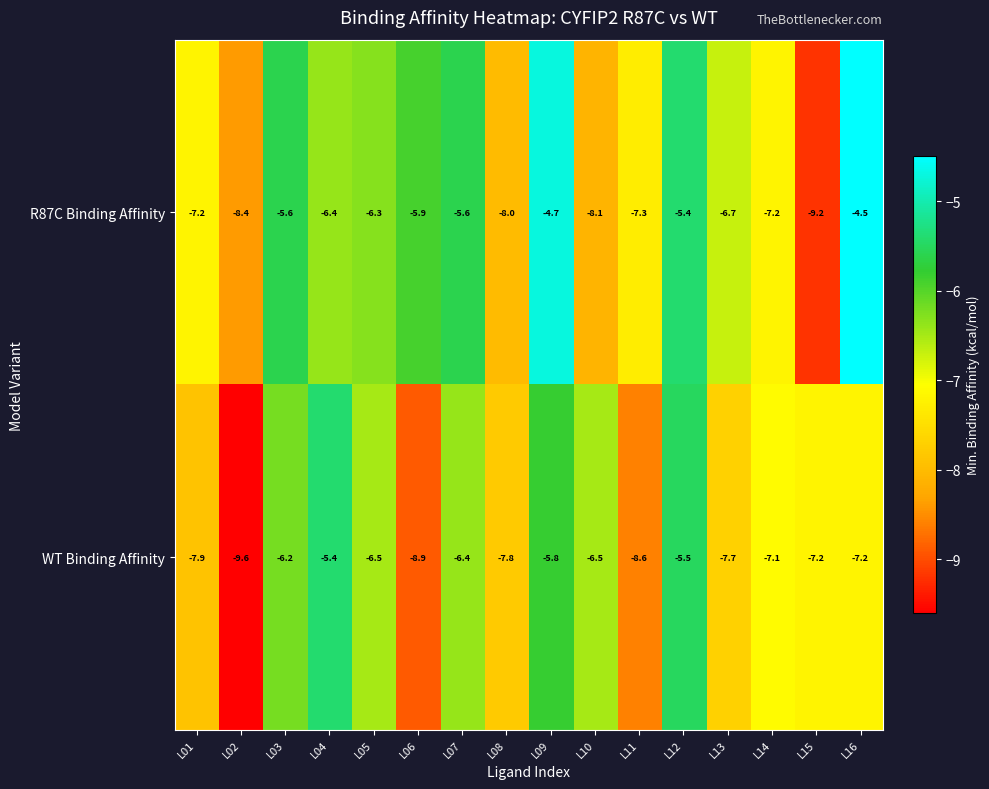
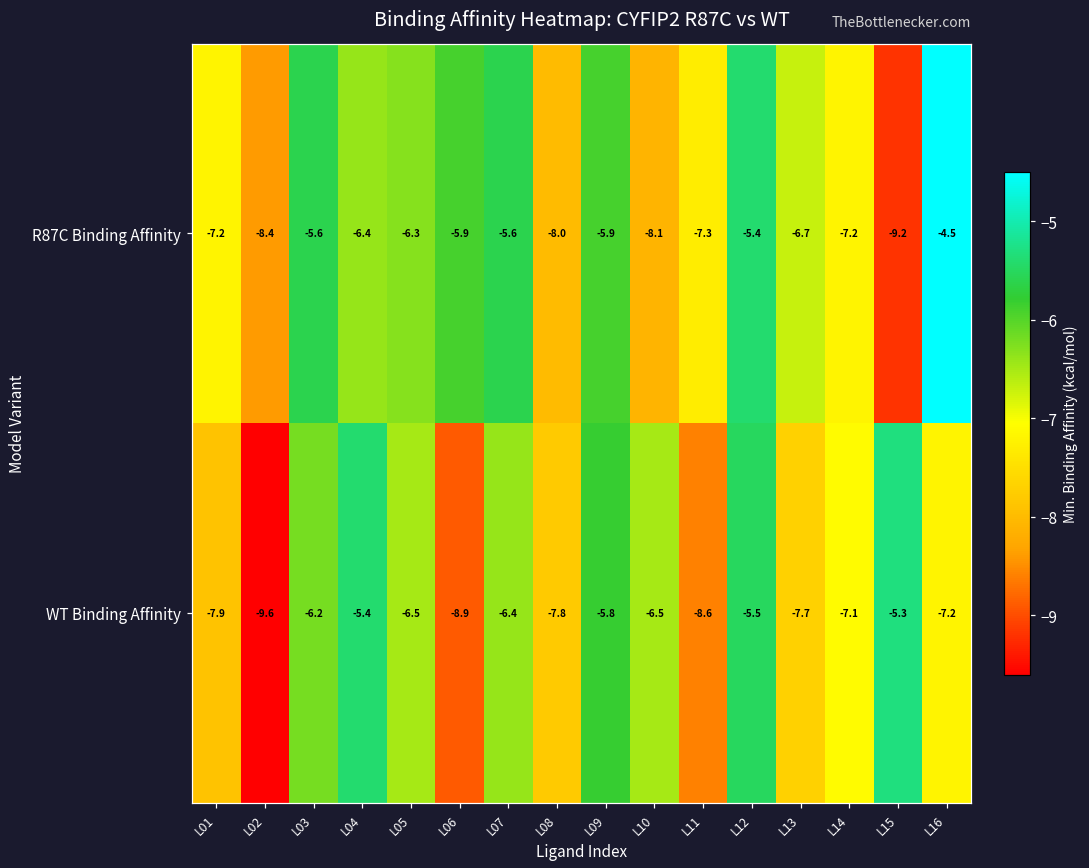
R87C Binding Affinity, L09: -4.7 -> -5.9
WT Binding Affinity, L15: -7.2 -> -5.3
